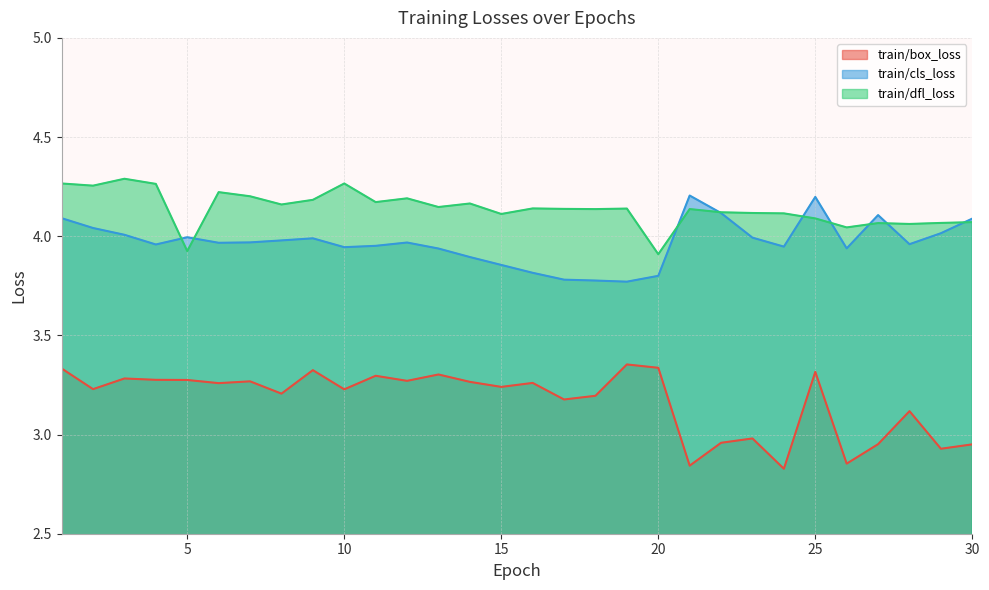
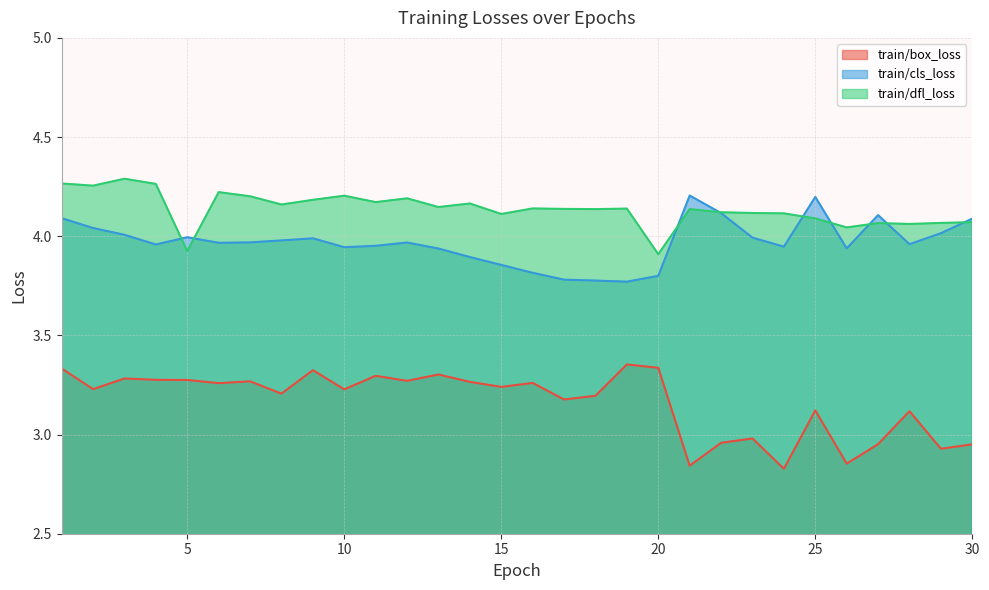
train/dfl_loss, 10: 4.27 -> 4.20
train/box_loss, 25: 3.32 -> 3.12
